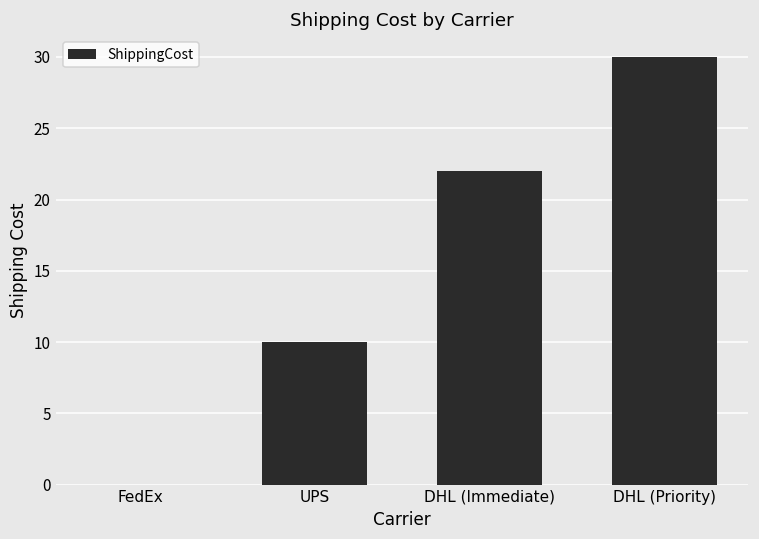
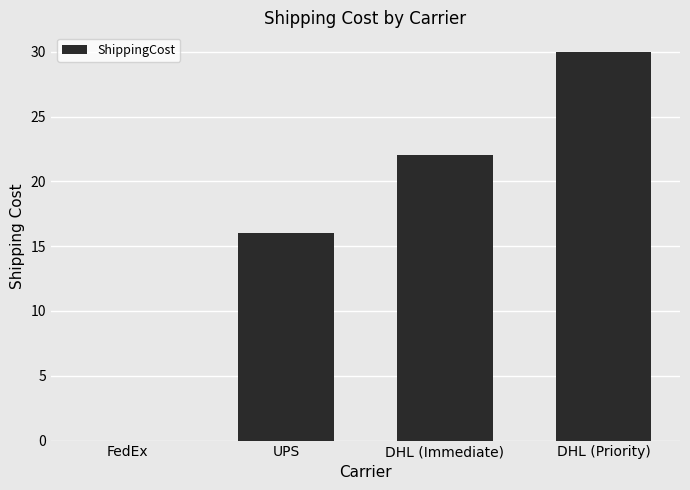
UPS: 10 -> 16
